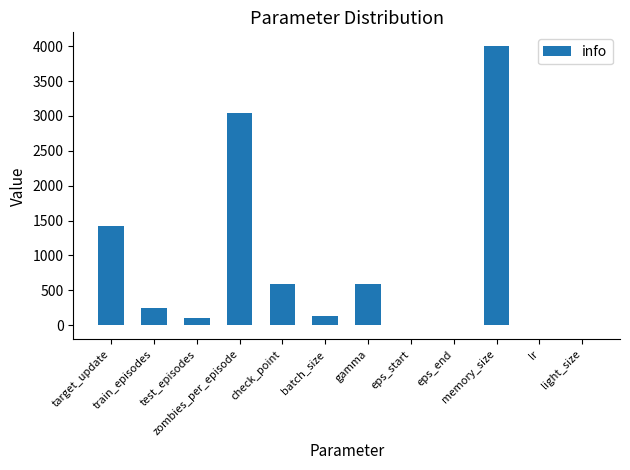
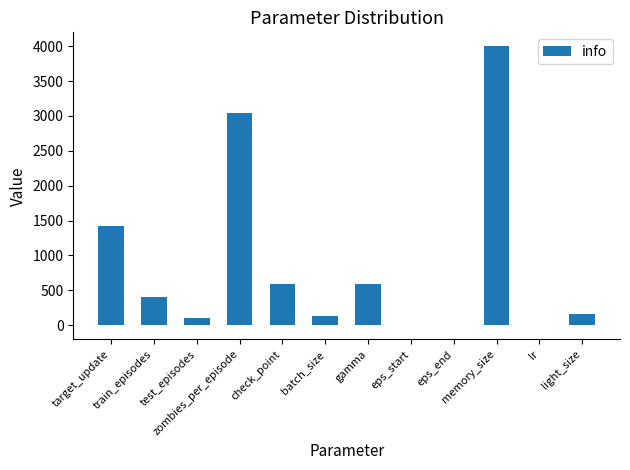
train_episodes: 200 -> 400
light_size: 0 -> 200
